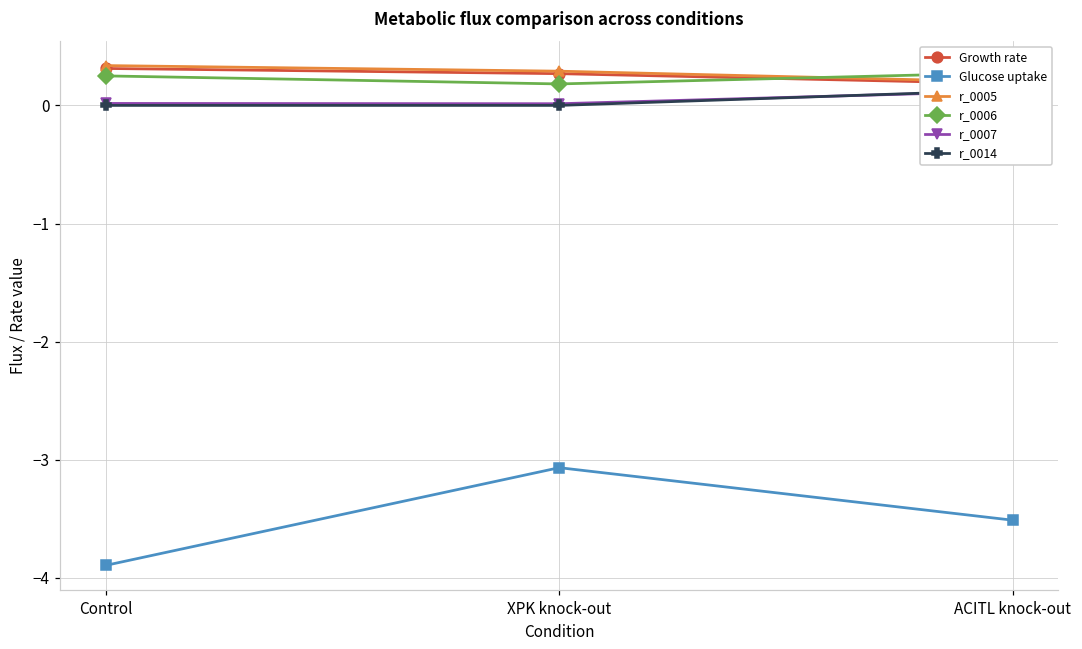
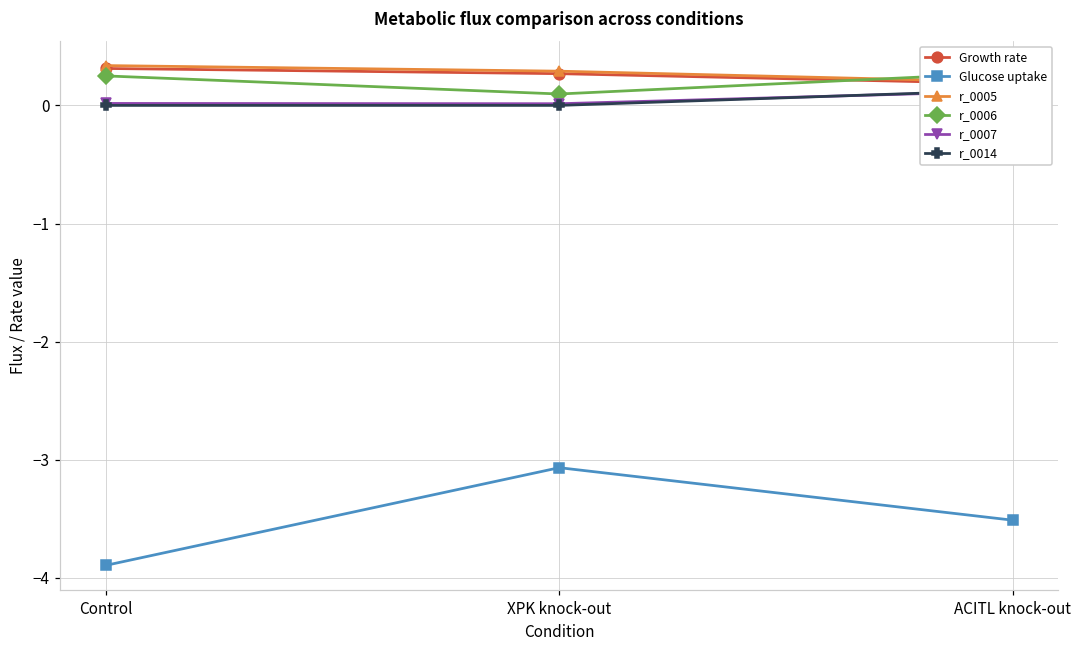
r_0006, XPK knock-out: 0.18 -> 0.10
